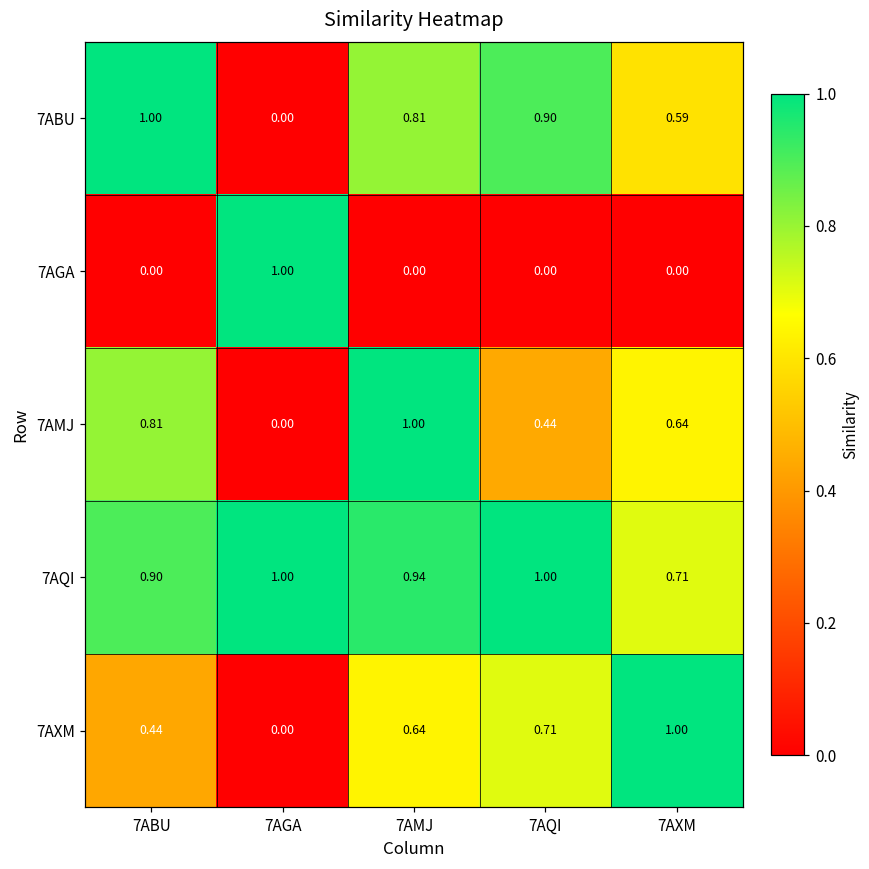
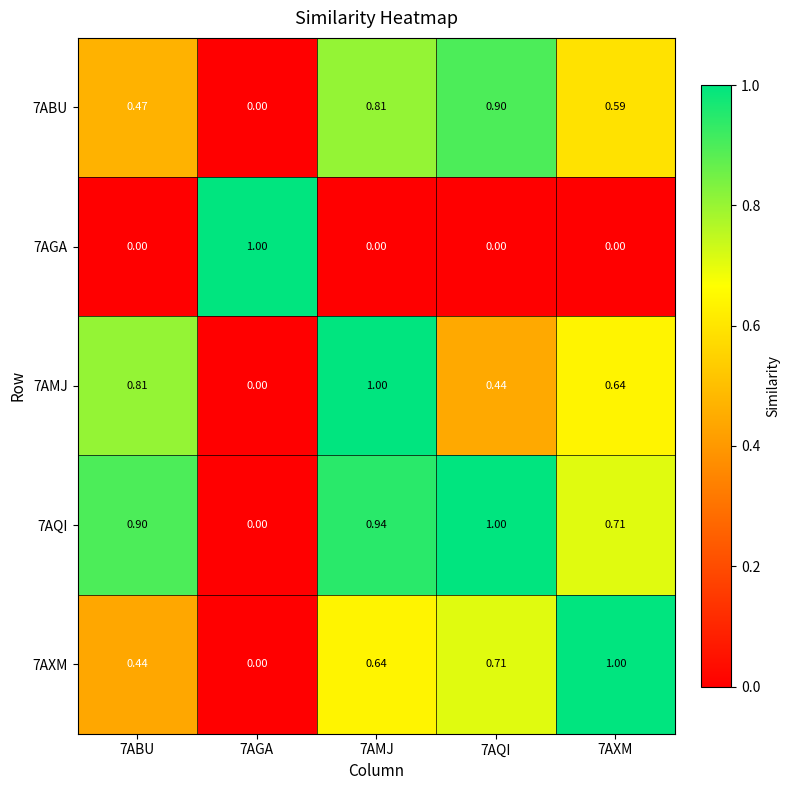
7ABU, 7ABU: 1.00 -> 0.47
7AQI, 7AGA: 1.00 -> 0.00
